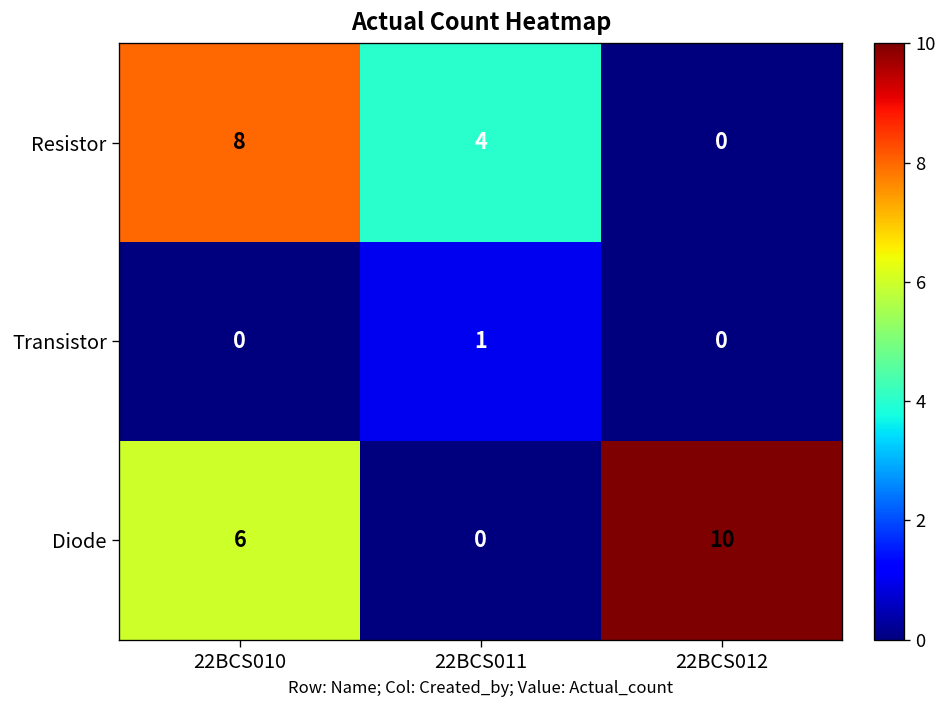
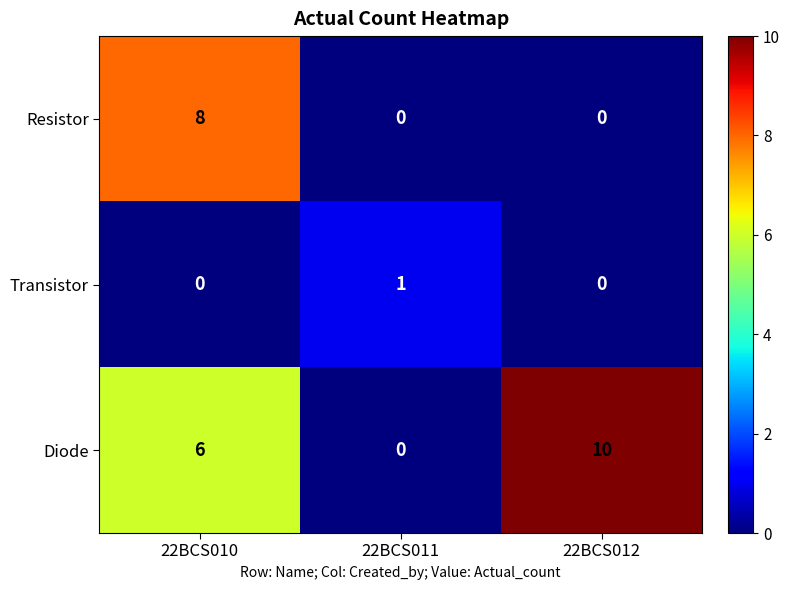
Resistor, 22BCS011: 4 -> 0
